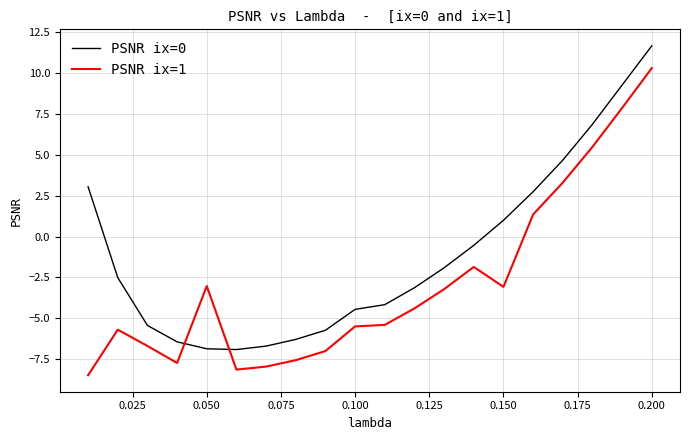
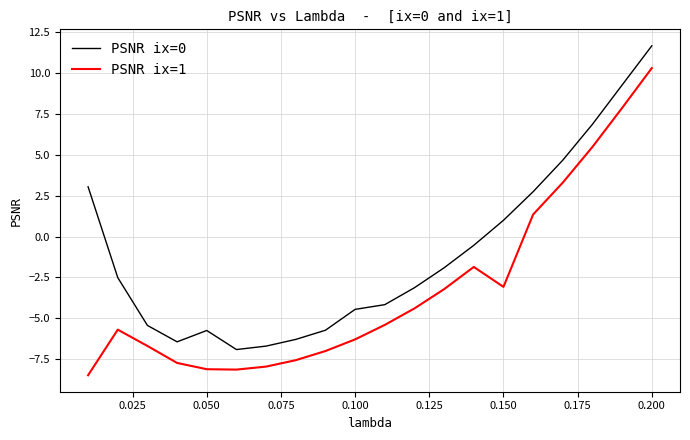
PSNR ix=0, 0.050: -6.9 -> -5.7
PSNR ix=1, 0.050: -3.0 -> -8.1
PSNR ix=1, 0.100: -5.5 -> -6.3
